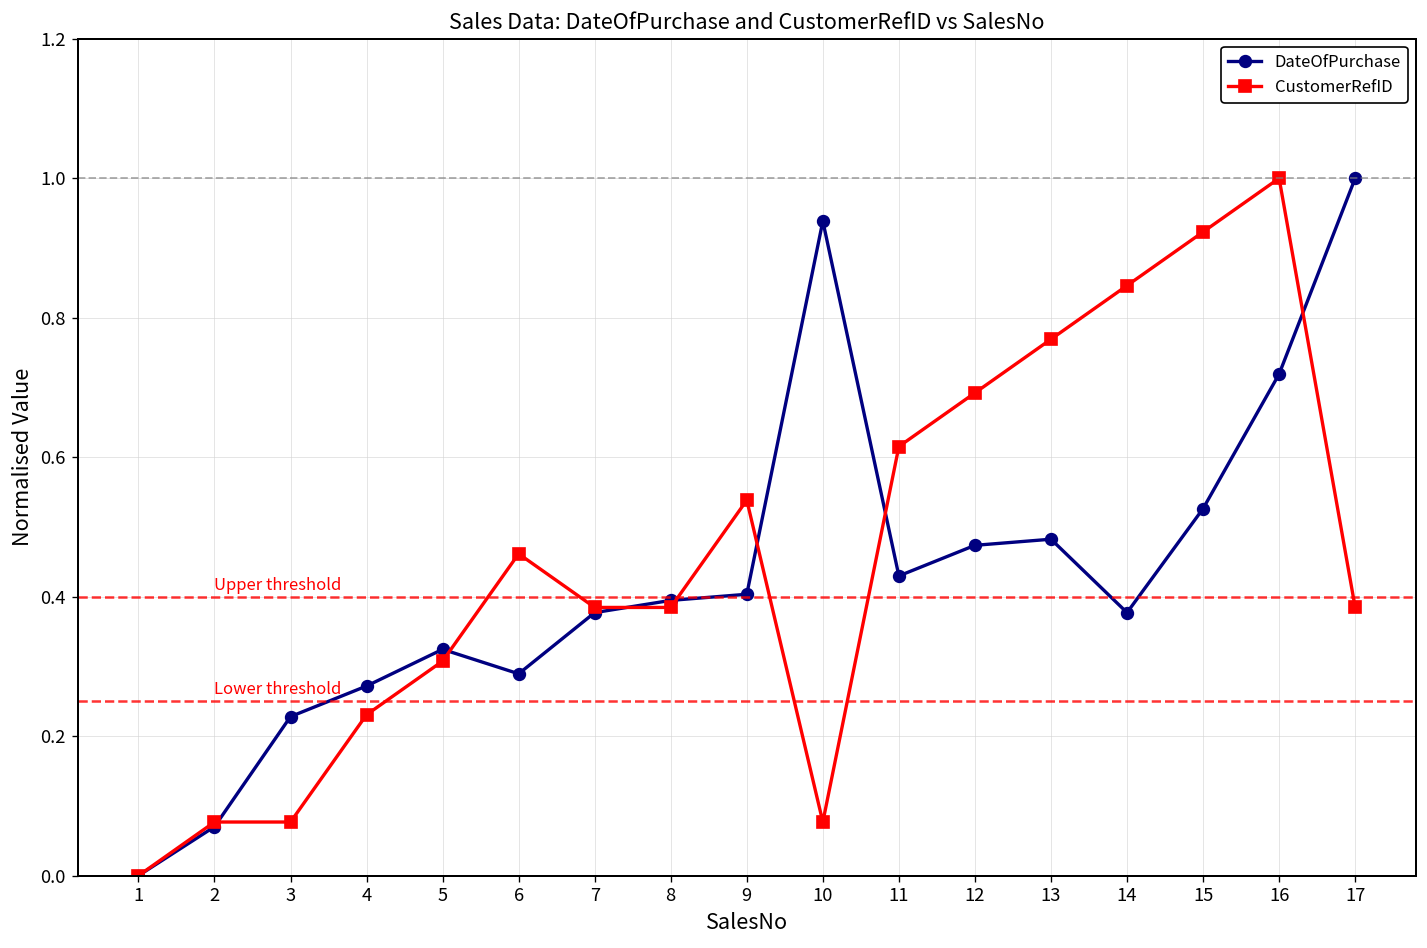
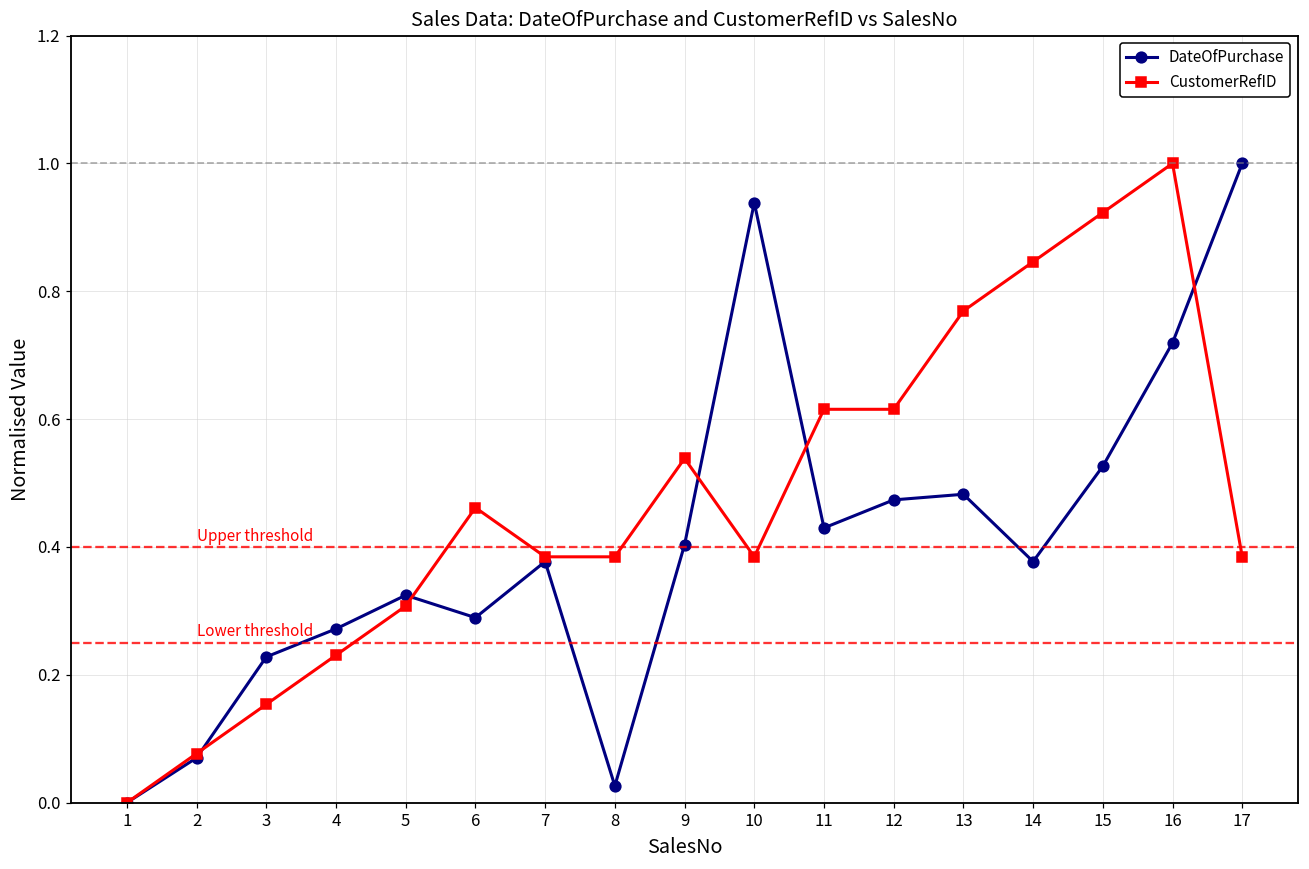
CustomerRefID, 3: 0.08 -> 0.15
DateOfPurchase, 8: 0.39 -> 0.03
CustomerRefID, 10: 0.08 -> 0.38
CustomerRefID, 12: 0.69 -> 0.62
